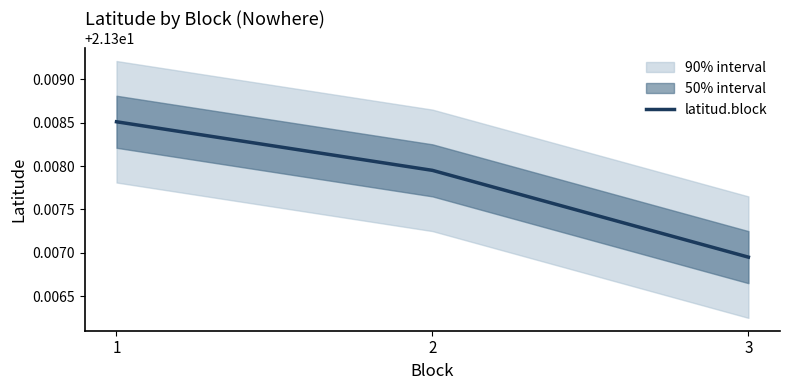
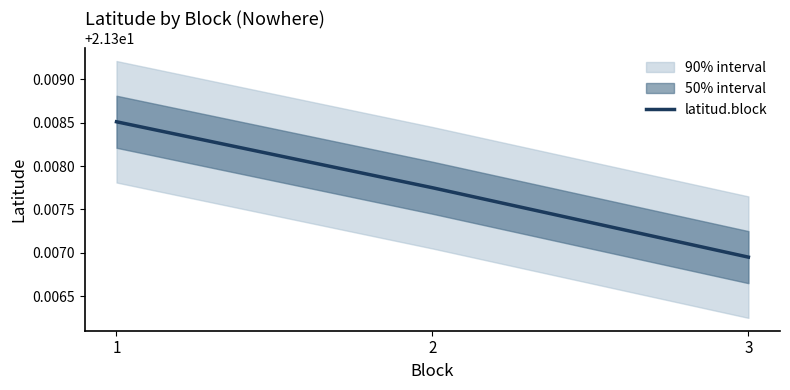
latitud.block, 2: 21.3079 -> 21.3077
